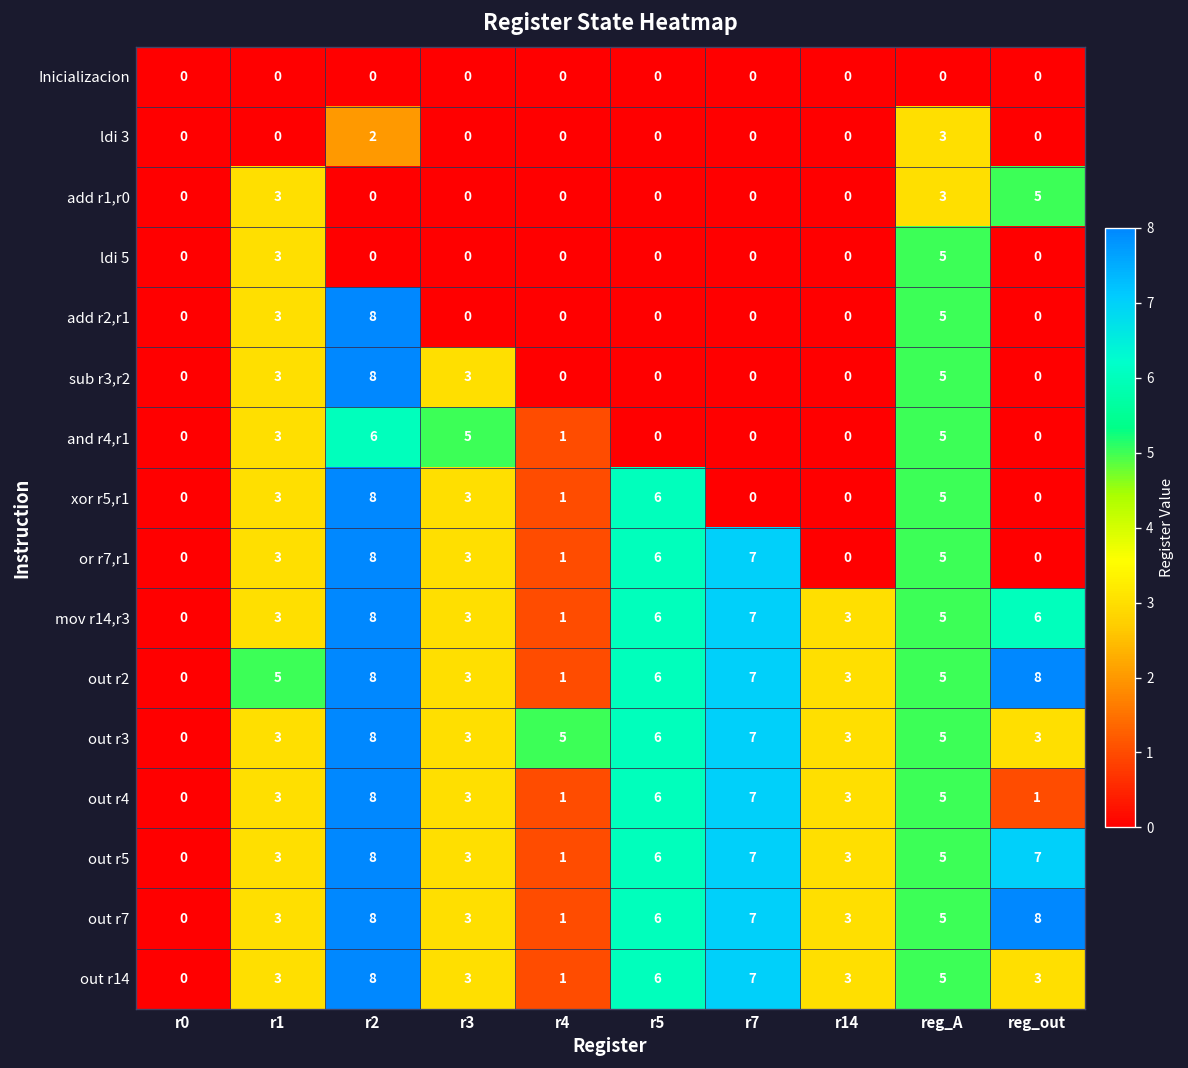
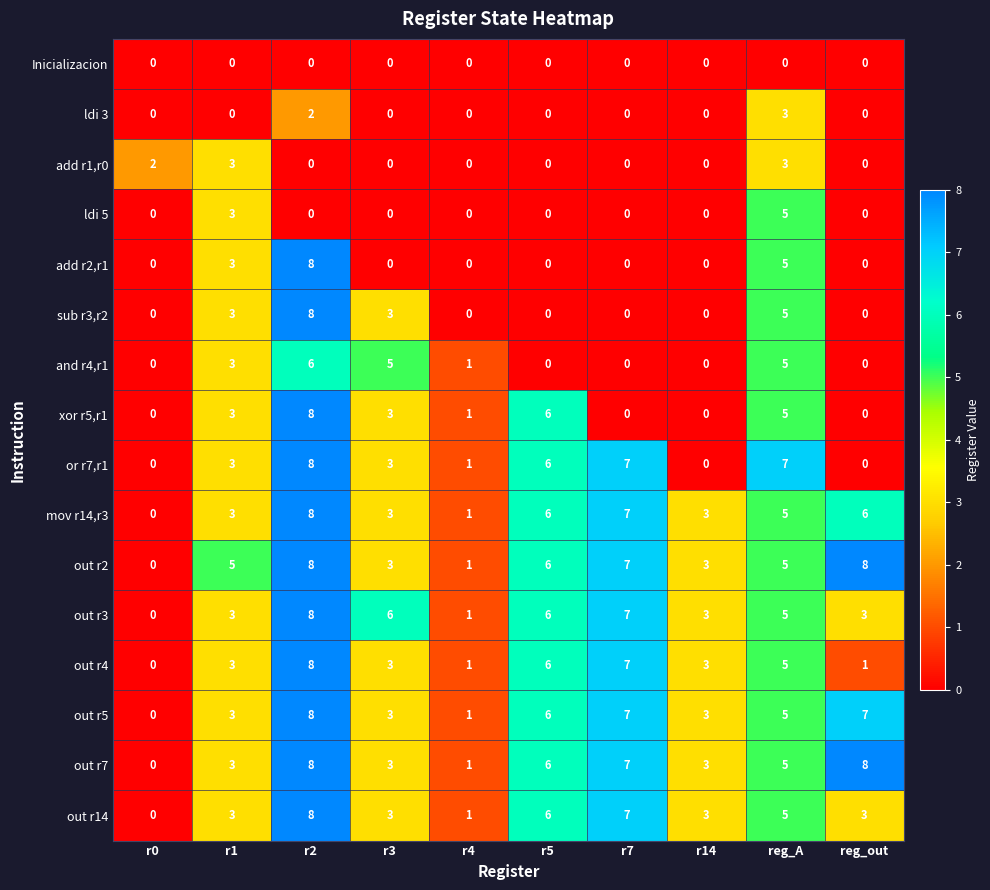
add r1,r0, r0: 0 -> 2
add r1,r0, reg_out: 5 -> 0
or r7,r1, reg_A: 5 -> 7
out r3, r3: 3 -> 6
out r3, r4: 5 -> 1
